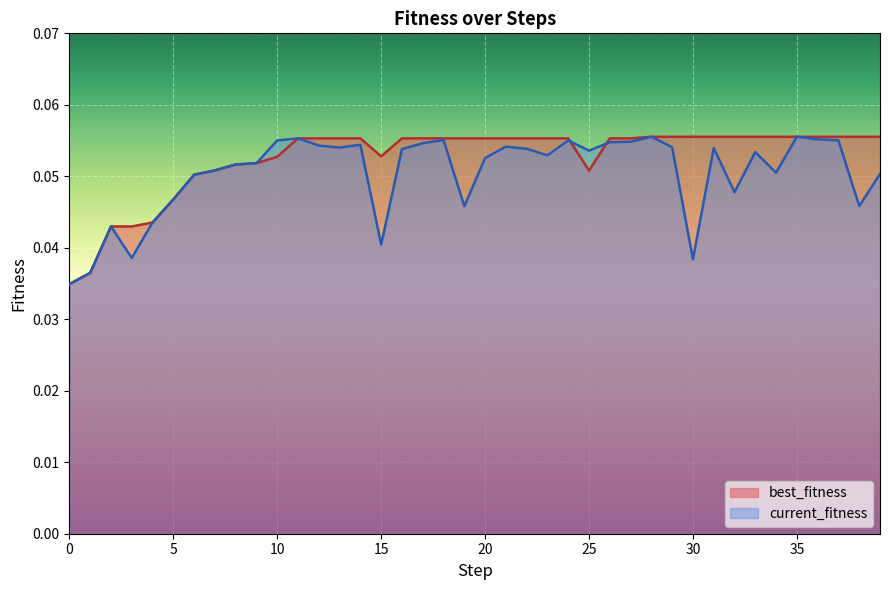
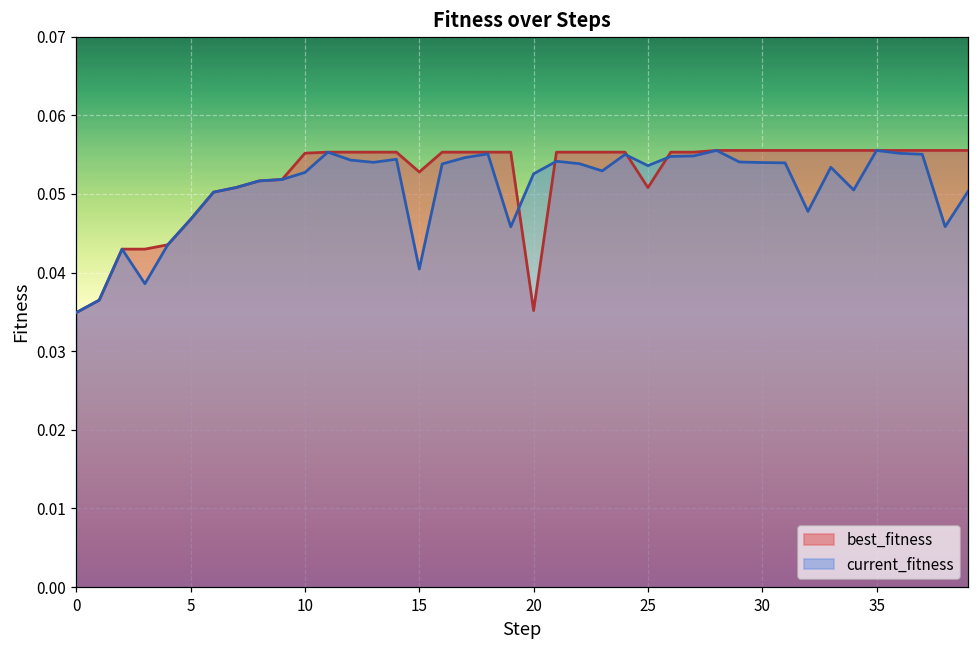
best_fitness, 10: 0.053 -> 0.055
current_fitness, 10: 0.055 -> 0.053
best_fitness, 20: 0.055 -> 0.035
current_fitness, 30: 0.038 -> 0.054
